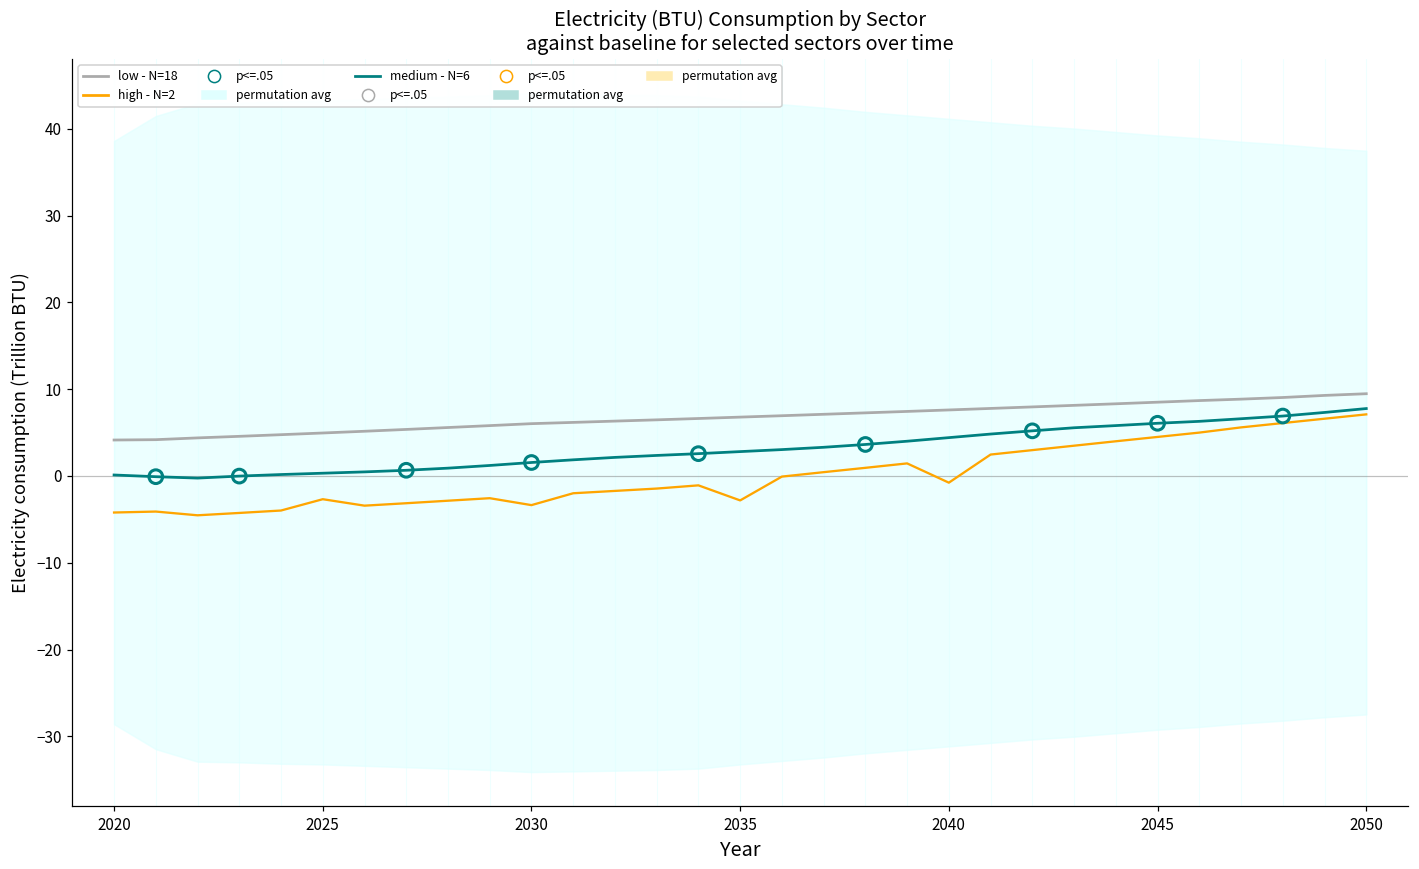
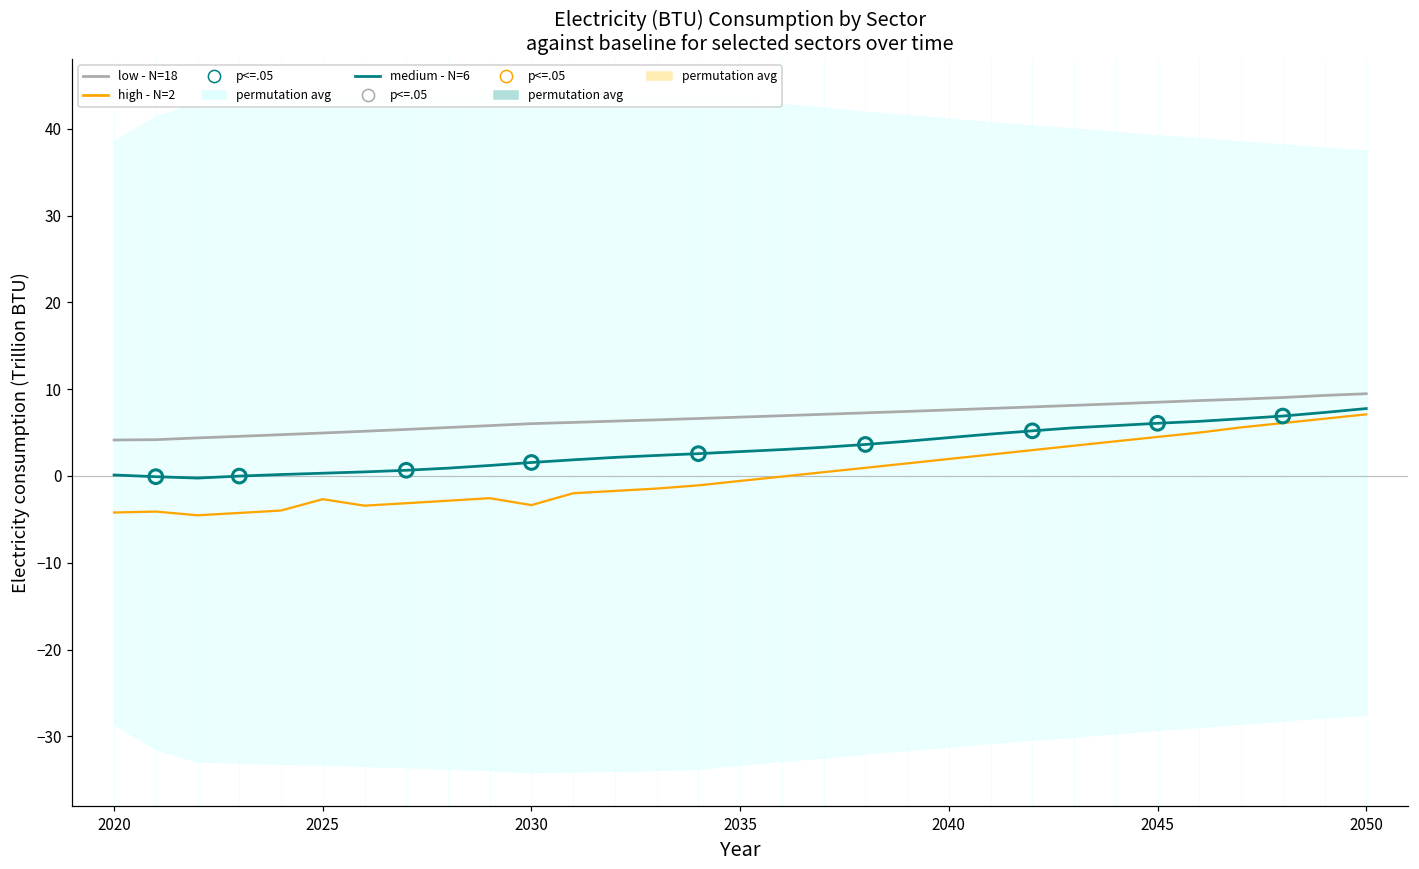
high - N=2, 2035: -3 -> -1
high - N=2, 2040: -1 -> 2
